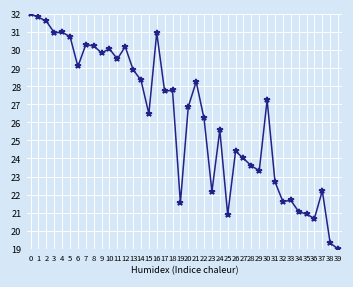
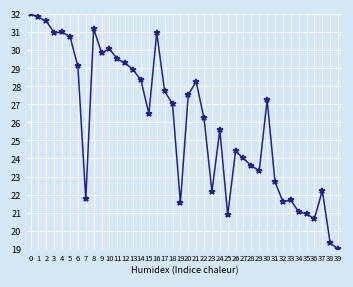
7: 30.3 -> 21.7
8: 30.2 -> 31.2
12: 30.2 -> 29.3
18: 27.8 -> 27.0
20: 26.9 -> 27.5
